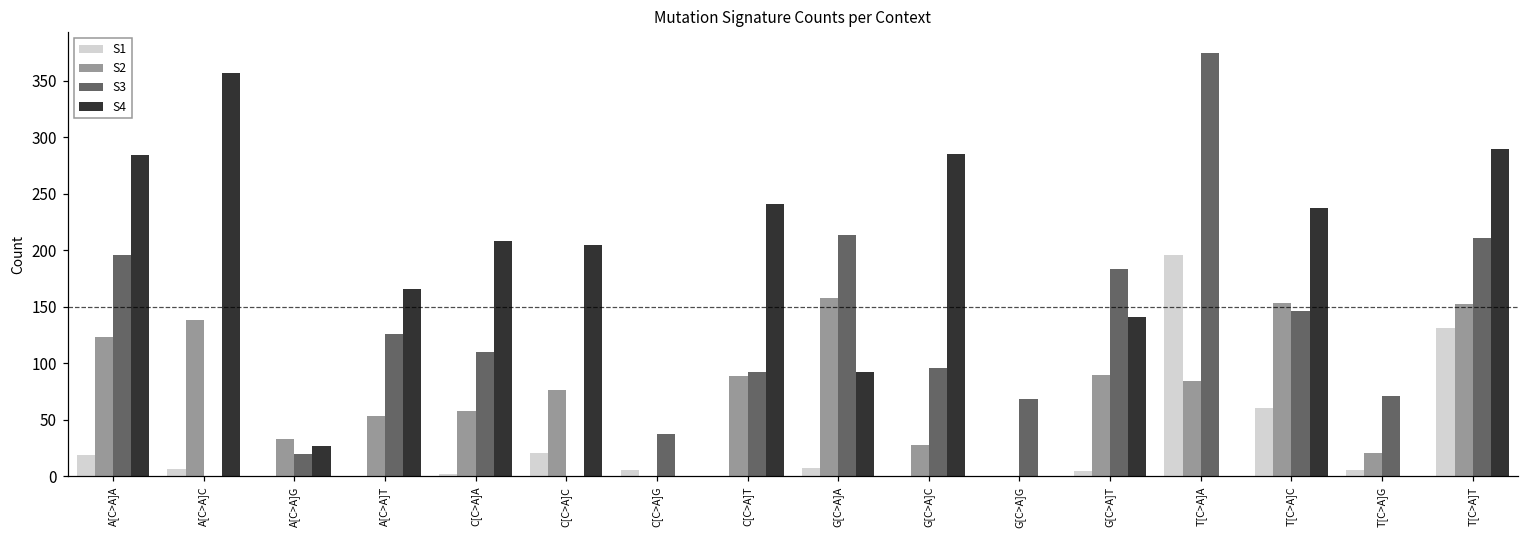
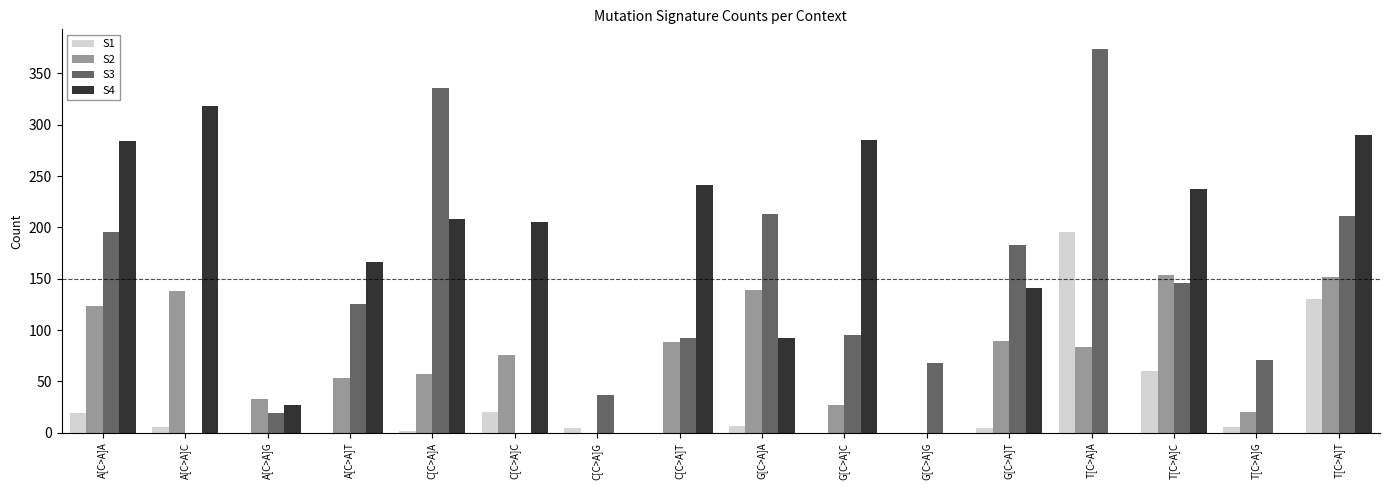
S4, A[C>A]C: 357 -> 319
S3, C[C>A]A: 110 -> 336
S2, G[C>A]A: 158 -> 139
